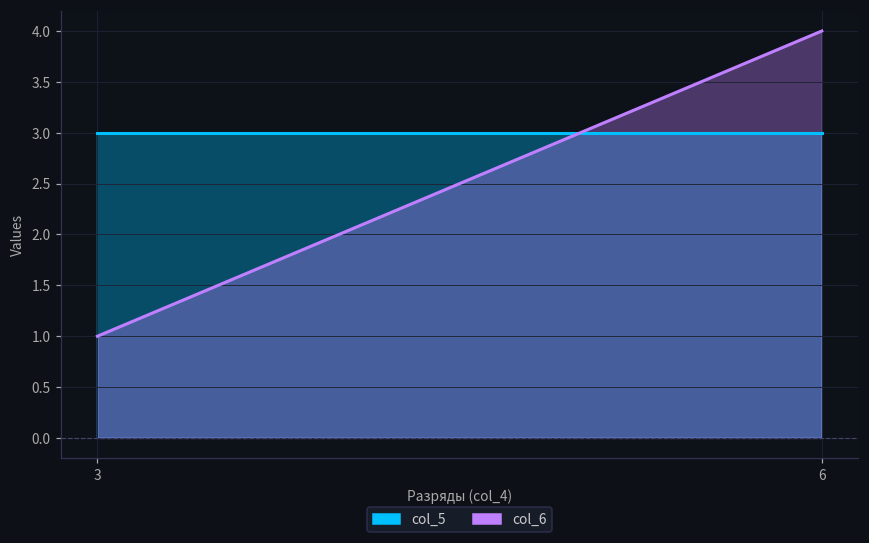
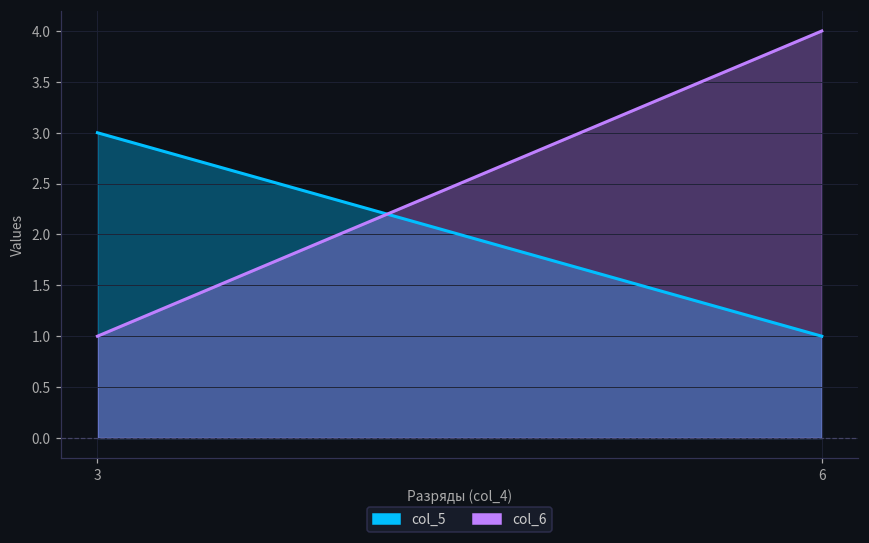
col_5, 6: 3 -> 1
